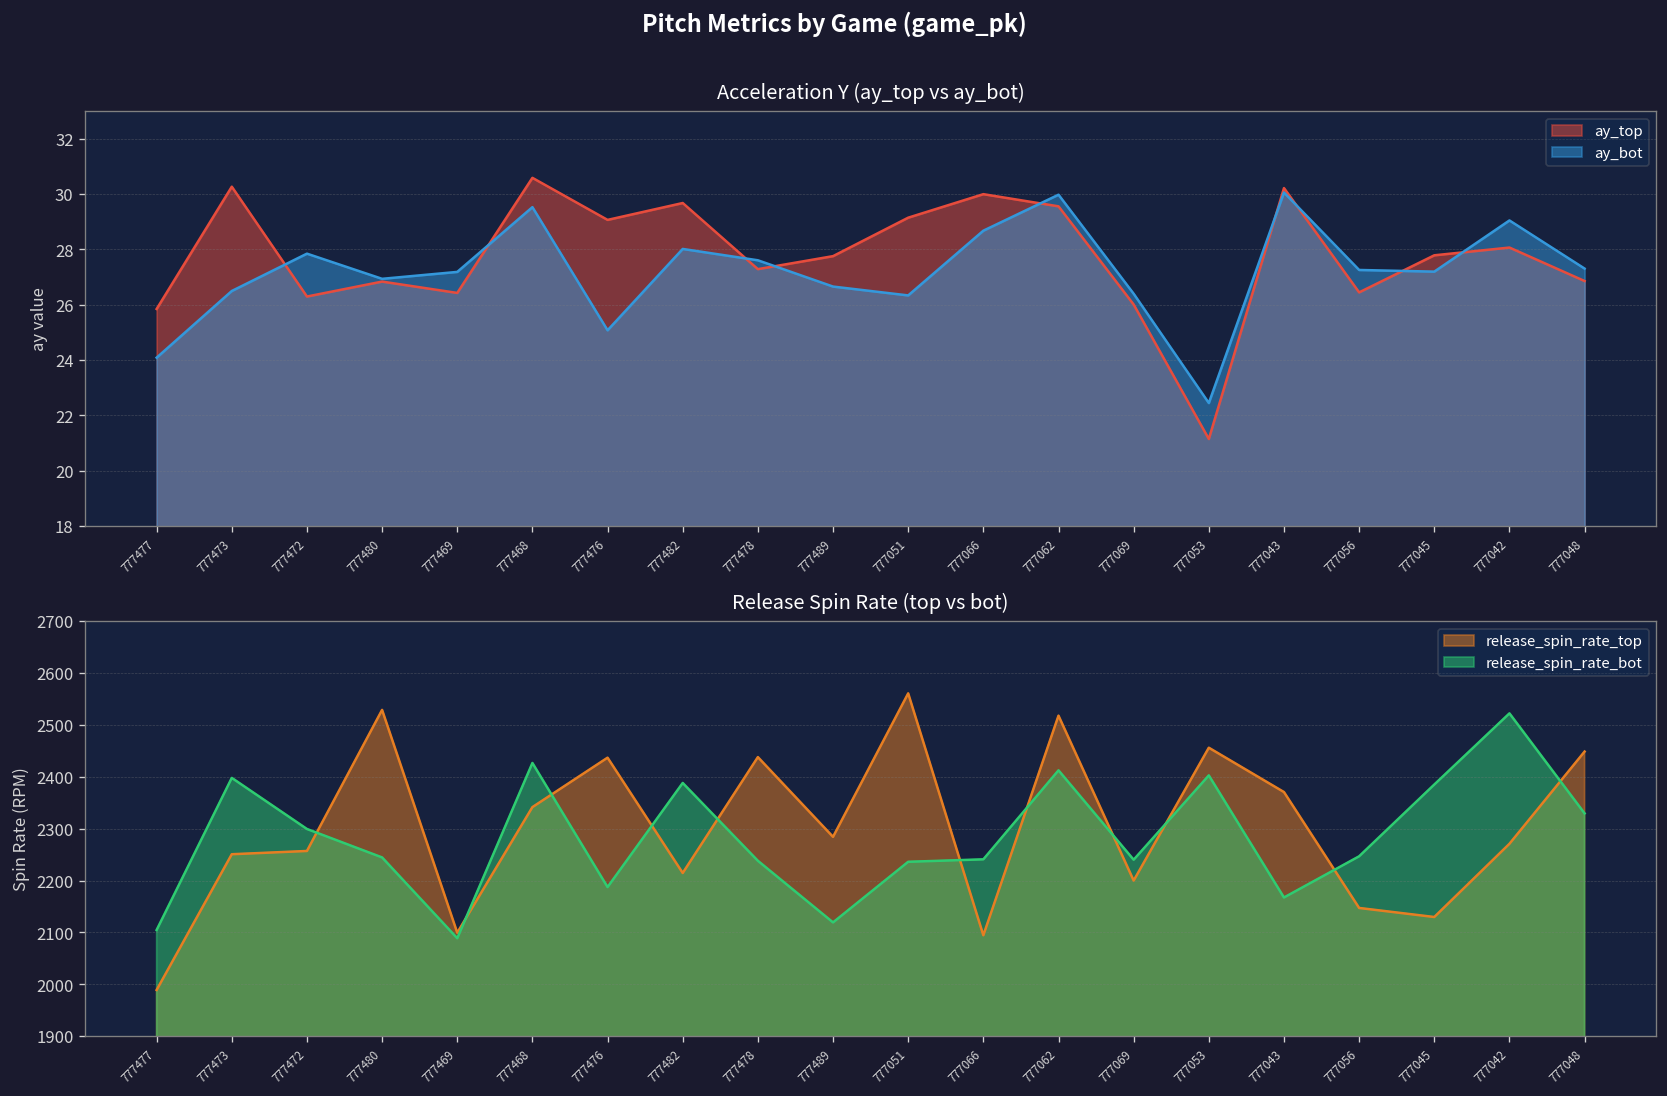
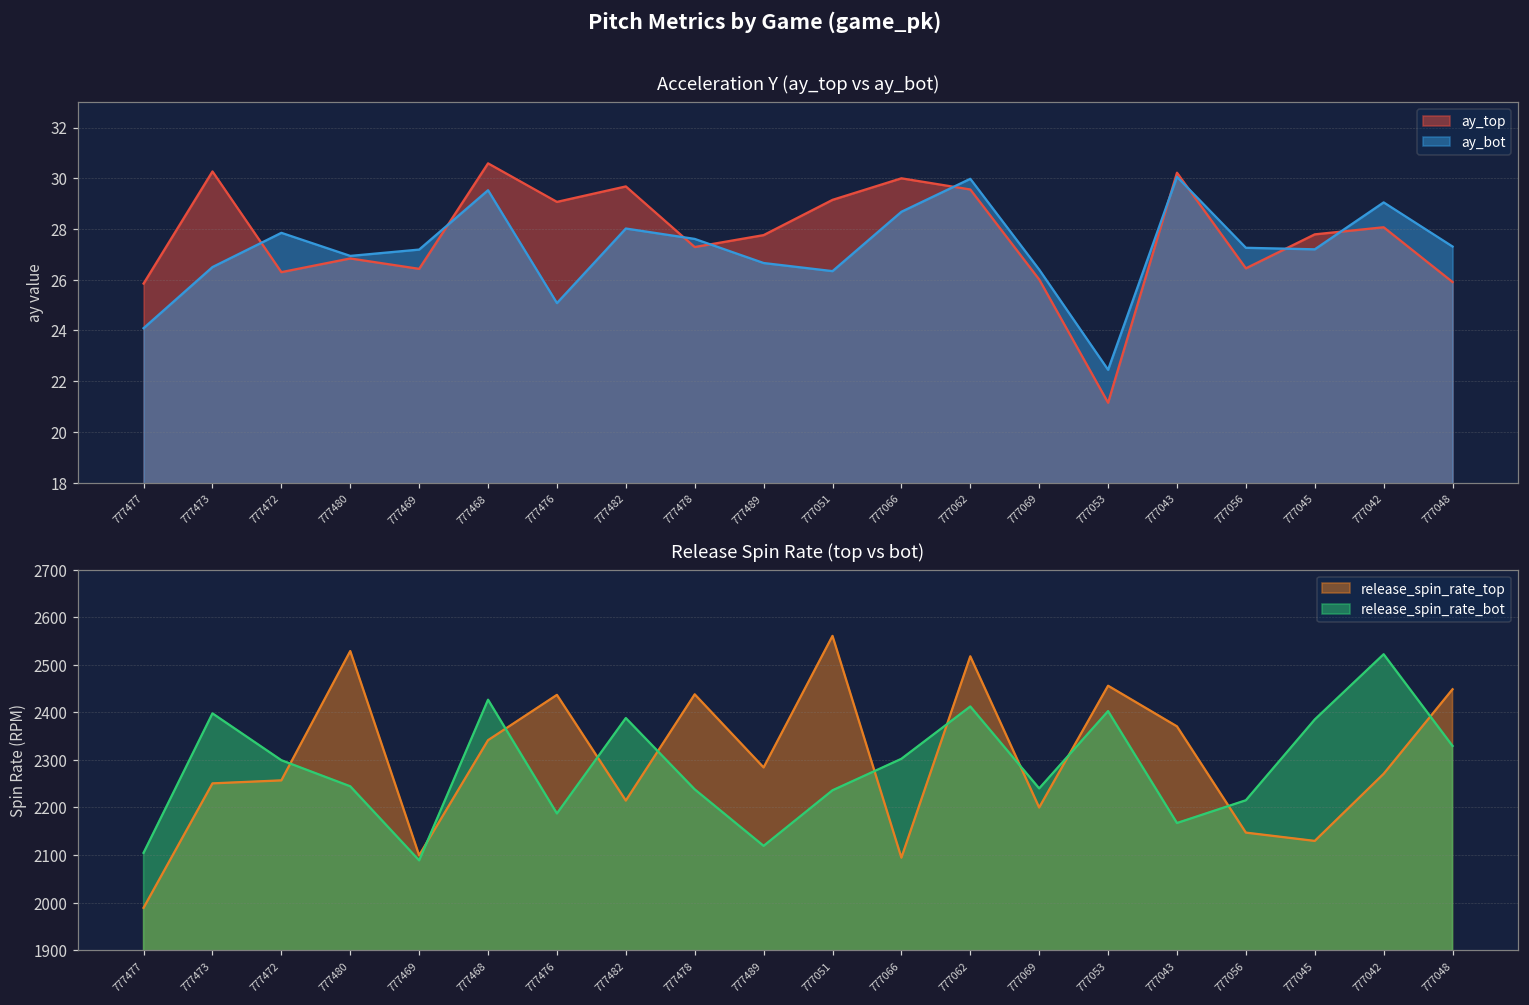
Acceleration Y (ay_top vs ay_bot), ay_top, 777048: 26.9 -> 25.9
Release Spin Rate (top vs bot), release_spin_rate_bot, 777066: 2240 -> 2300
Release Spin Rate (top vs bot), release_spin_rate_bot, 777056: 2250 -> 2220
